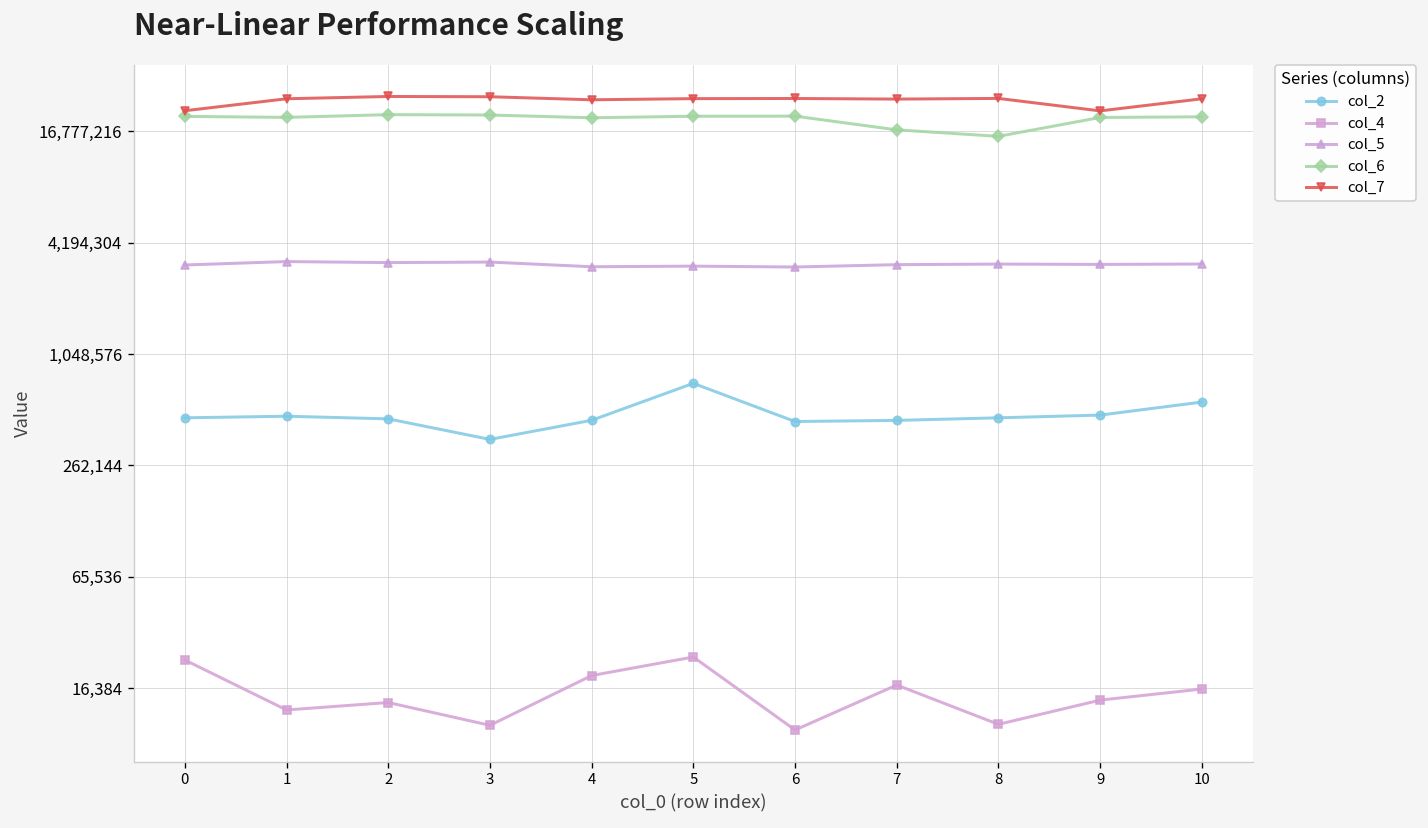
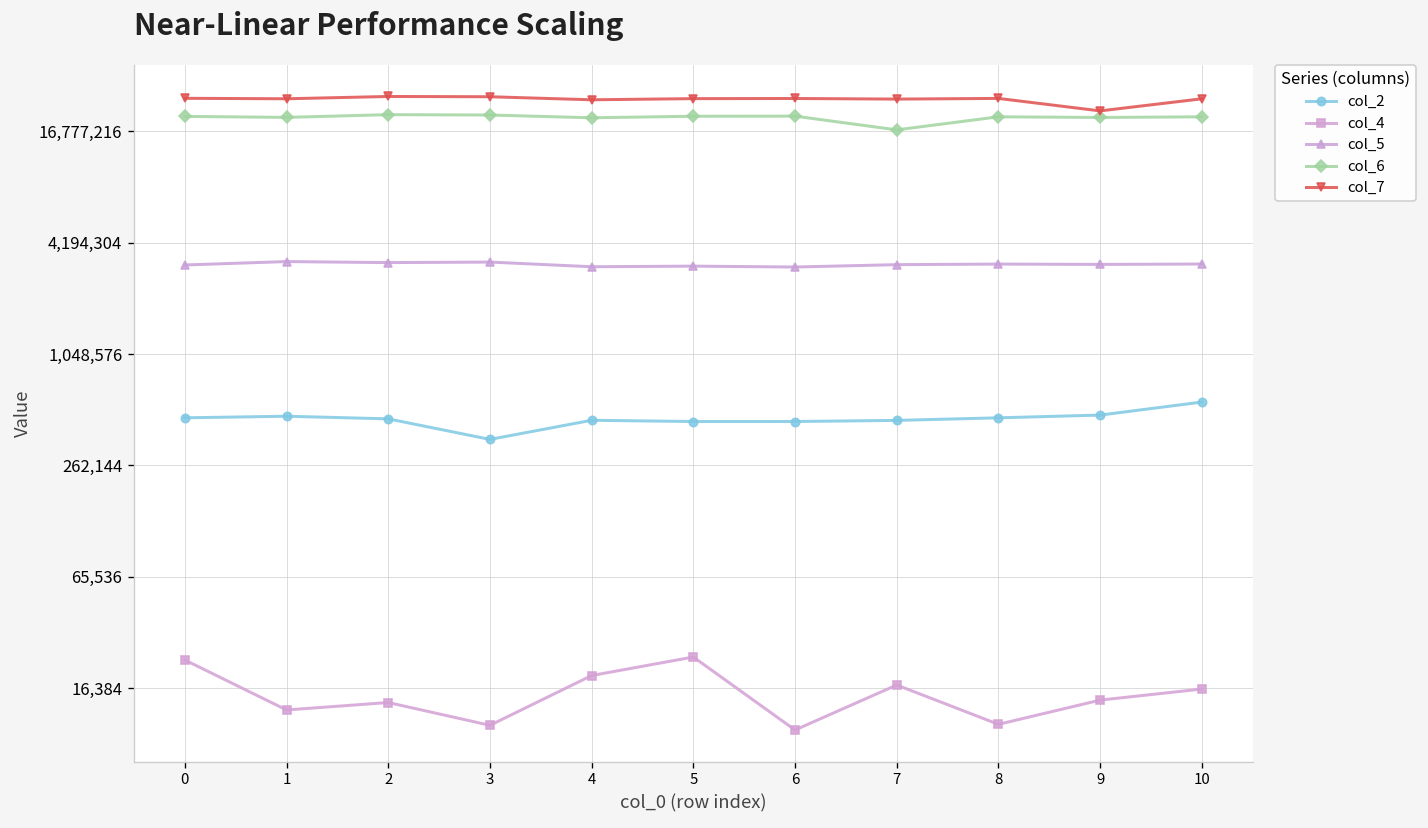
col_7, 0: 22,000,000 -> 25,000,000
col_2, 5: 700,000 -> 450,000
col_6, 8: 16,000,000 -> 20,000,000
